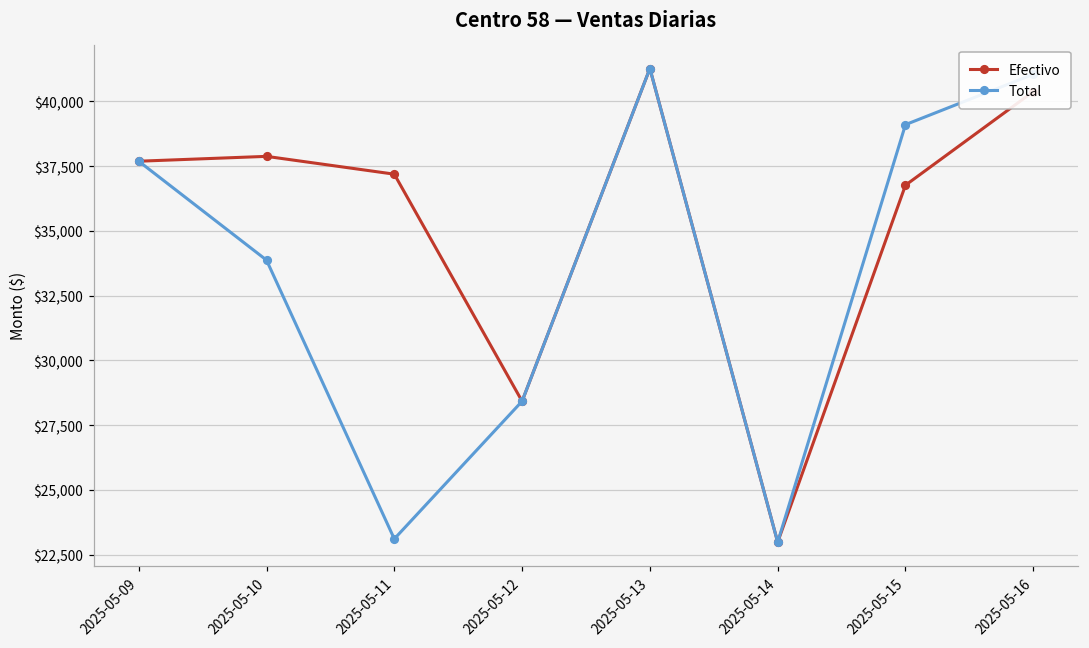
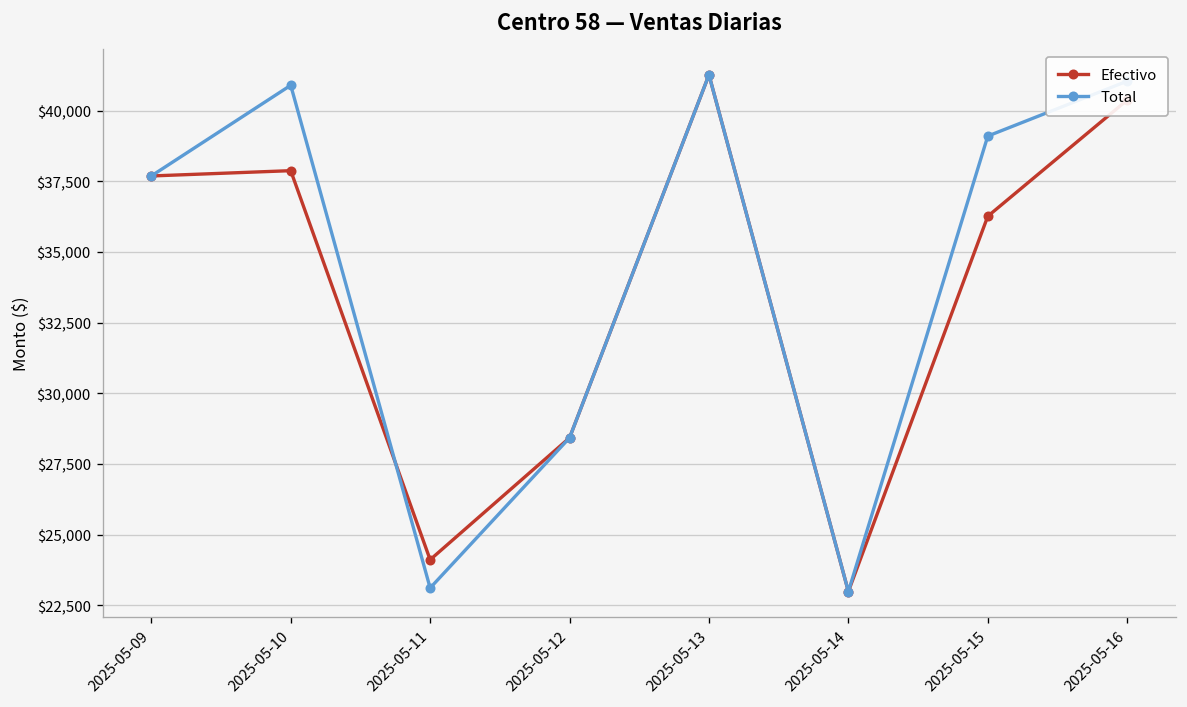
Total, 2025-05-10: $33,900 -> $40,900
Efectivo, 2025-05-11: $37,200 -> $24,100
Efectivo, 2025-05-15: $36,800 -> $36,300
